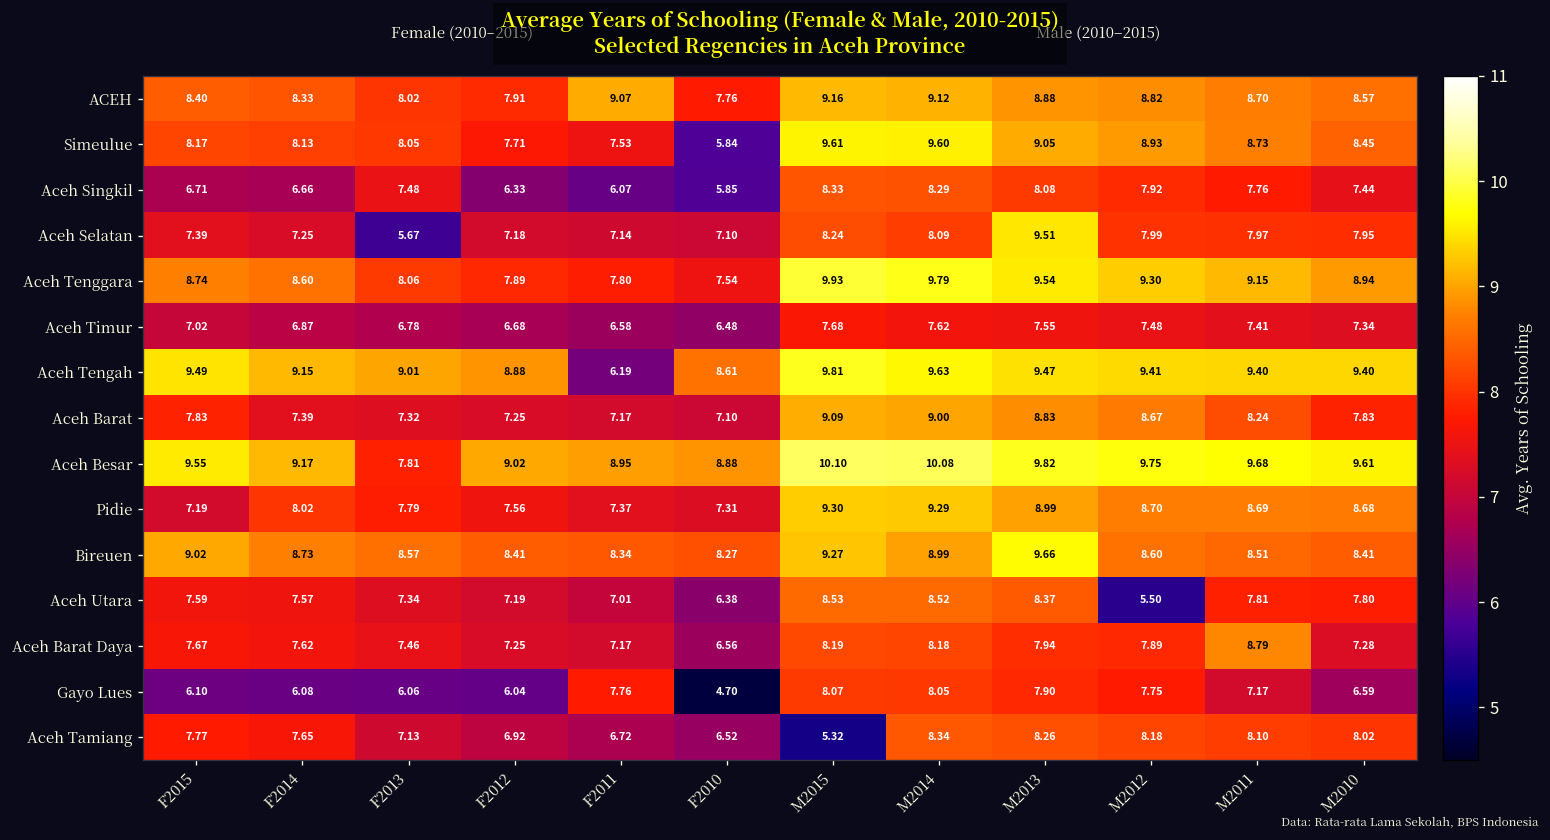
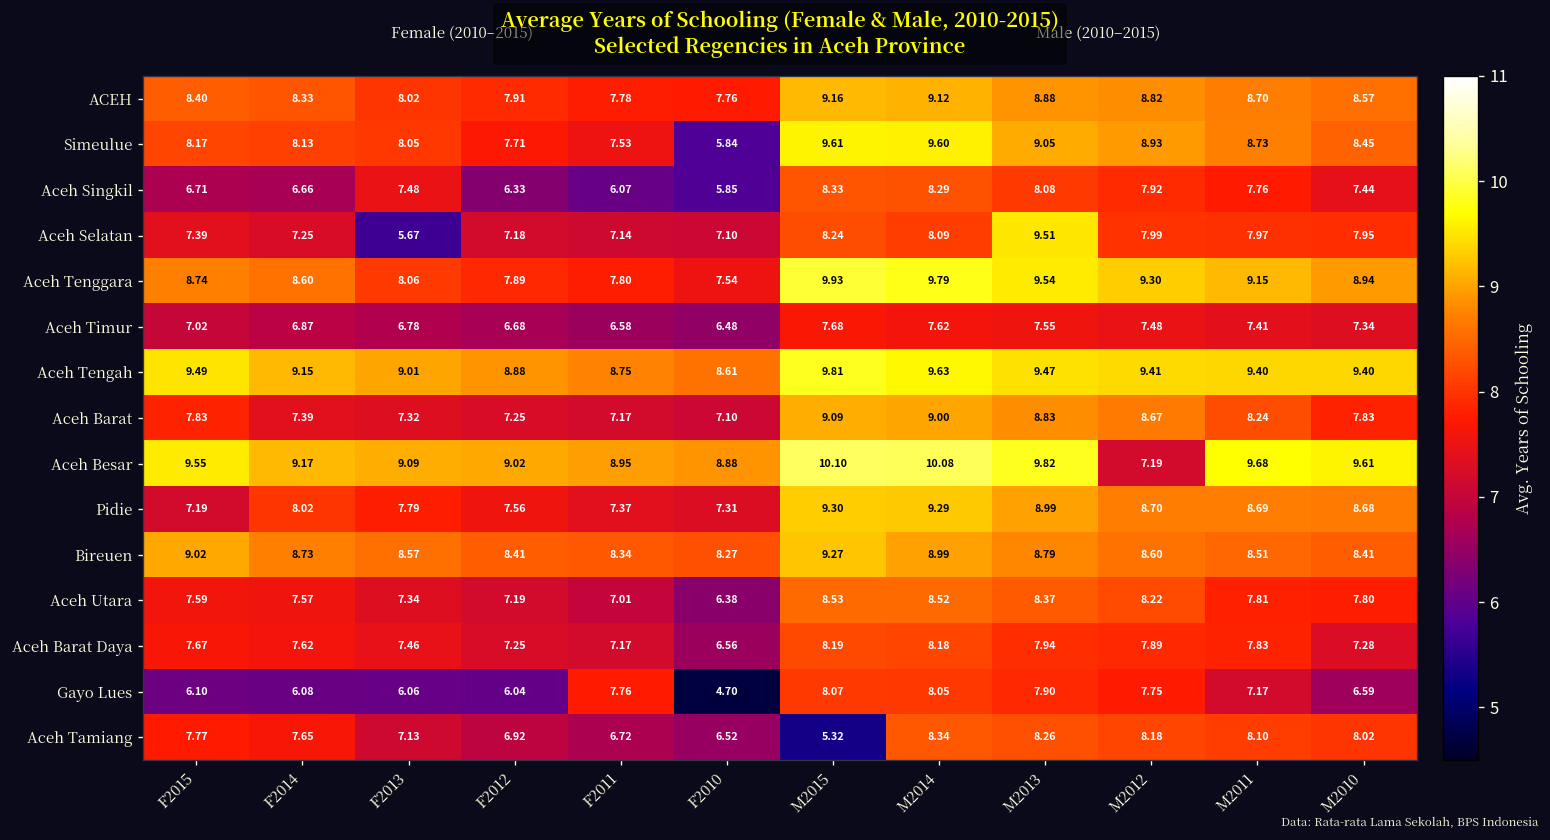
ACEH, F2011: 9.07 -> 7.78
Aceh Tengah, F2011: 6.19 -> 8.75
Aceh Besar, F2013: 7.81 -> 9.09
Aceh Besar, M2012: 9.75 -> 7.19
Bireuen, M2013: 9.66 -> 8.79
Aceh Utara, M2012: 5.50 -> 8.22
Aceh Barat Daya, M2011: 8.79 -> 7.83
